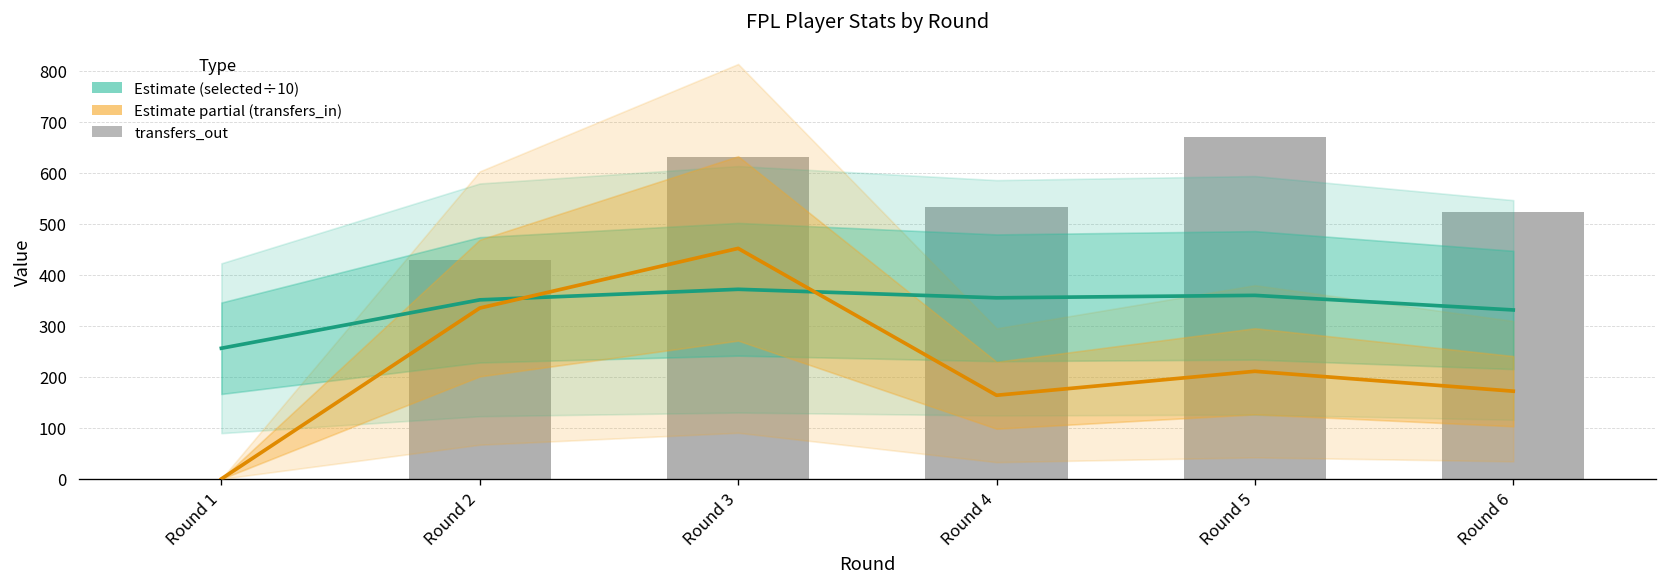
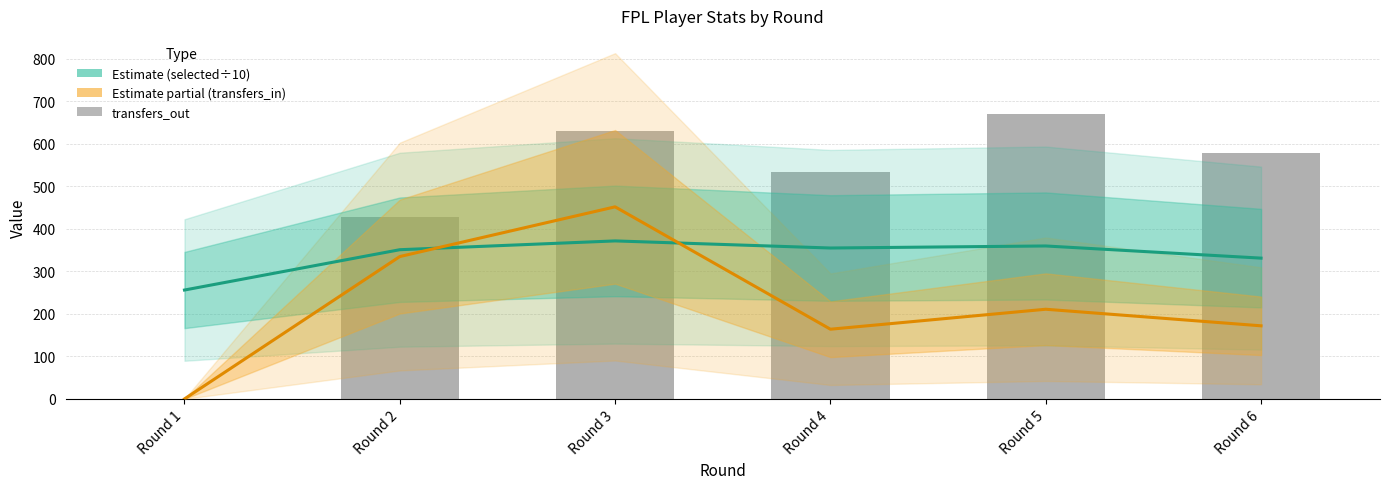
transfers_out, Round 6: 520 -> 580
